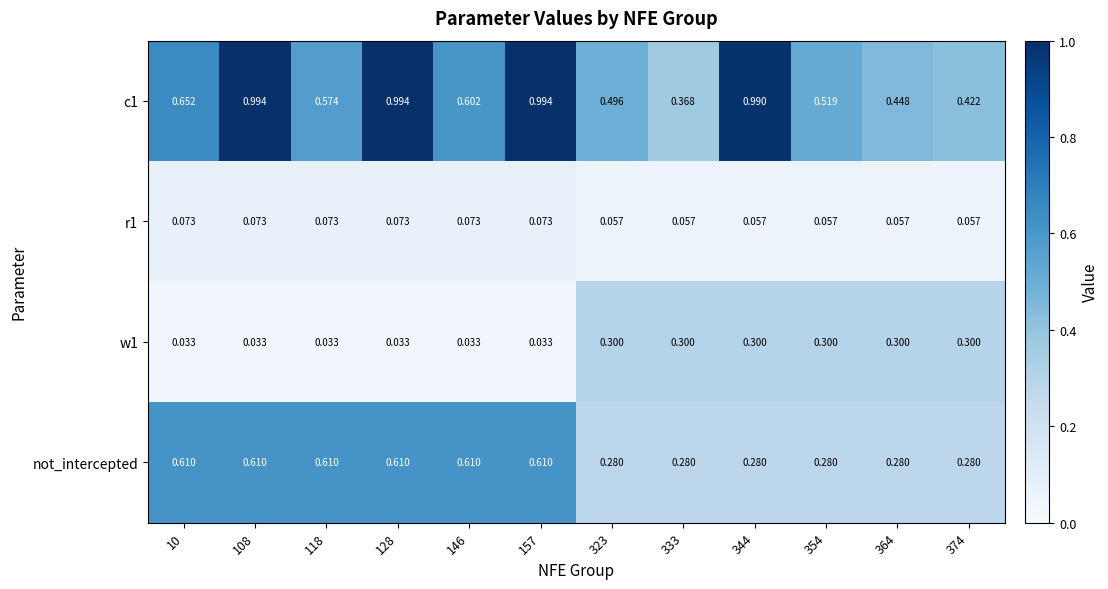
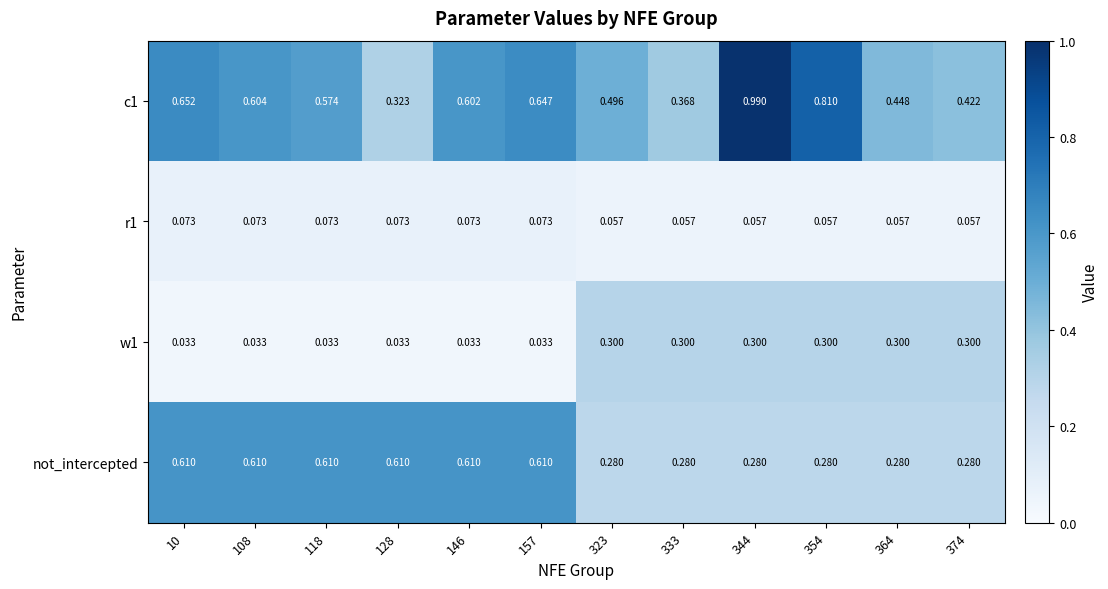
c1, 108: 0.994 -> 0.604
c1, 128: 0.994 -> 0.323
c1, 157: 0.994 -> 0.647
c1, 354: 0.519 -> 0.810
